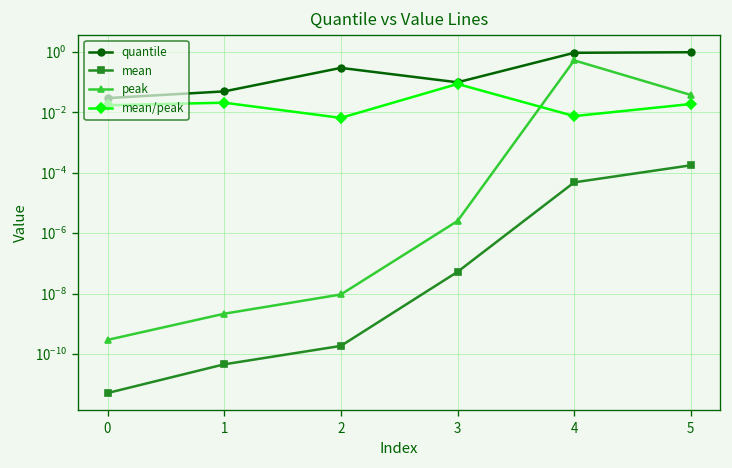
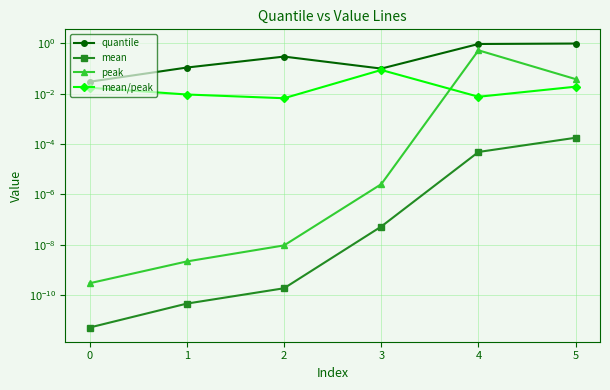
quantile, 1: 0.05 -> 0.1
mean/peak, 1: 0.02 -> 0.009
